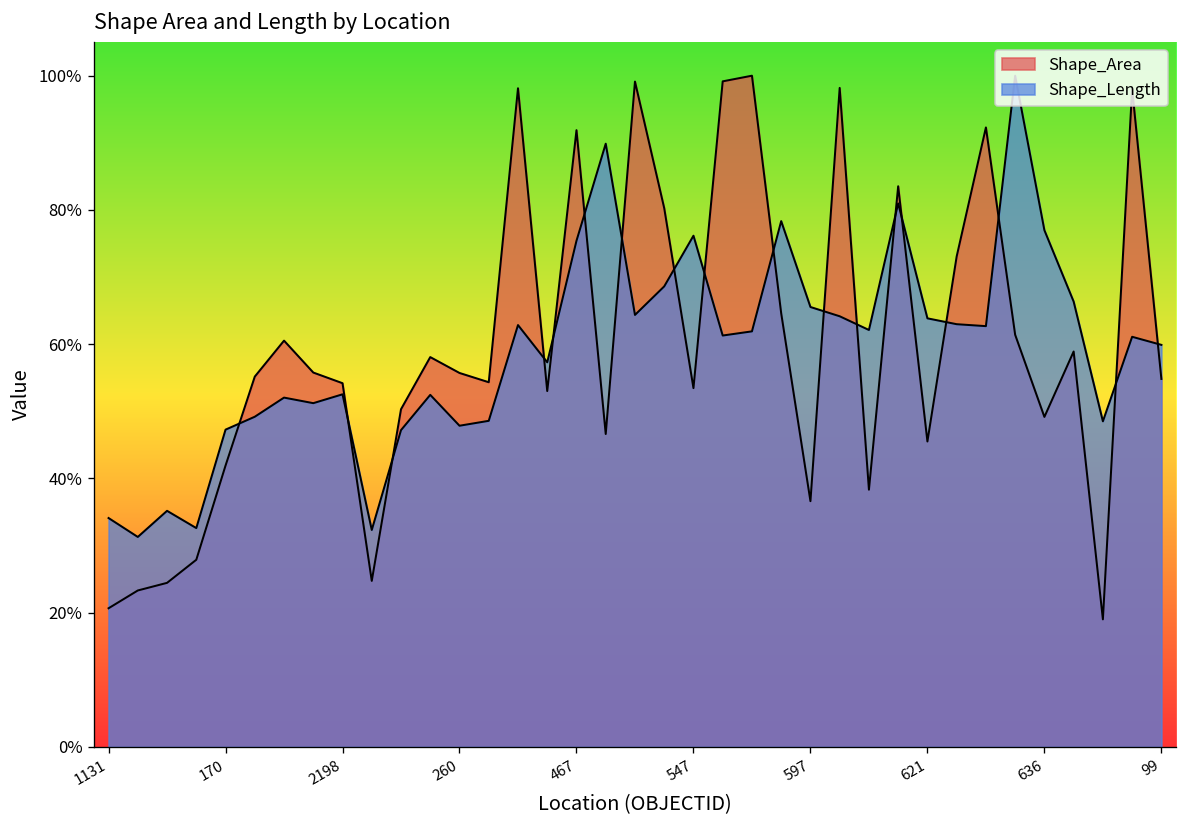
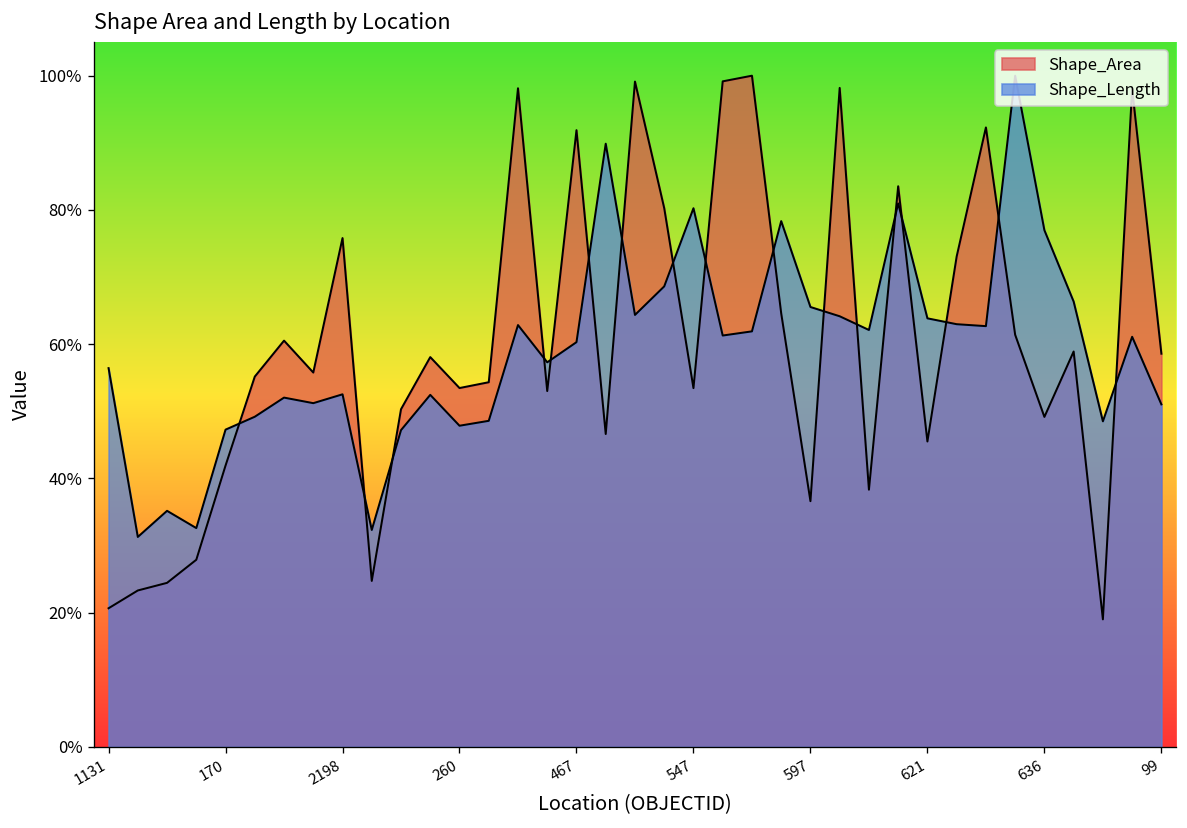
Shape_Length, 1131: 34% -> 56%
Shape_Area, 2198: 54% -> 76%
Shape_Area, 260: 56% -> 53%
Shape_Length, 467: 75% -> 60%
Shape_Length, 547: 76% -> 80%
Shape_Area, 99: 55% -> 59%
Shape_Length, 99: 60% -> 51%
